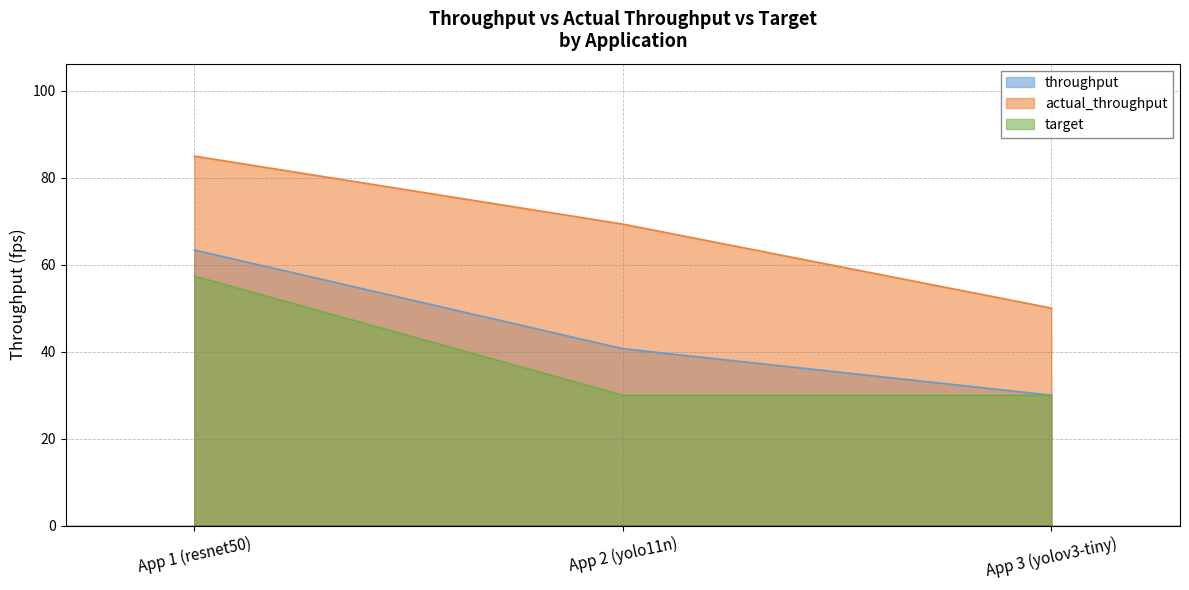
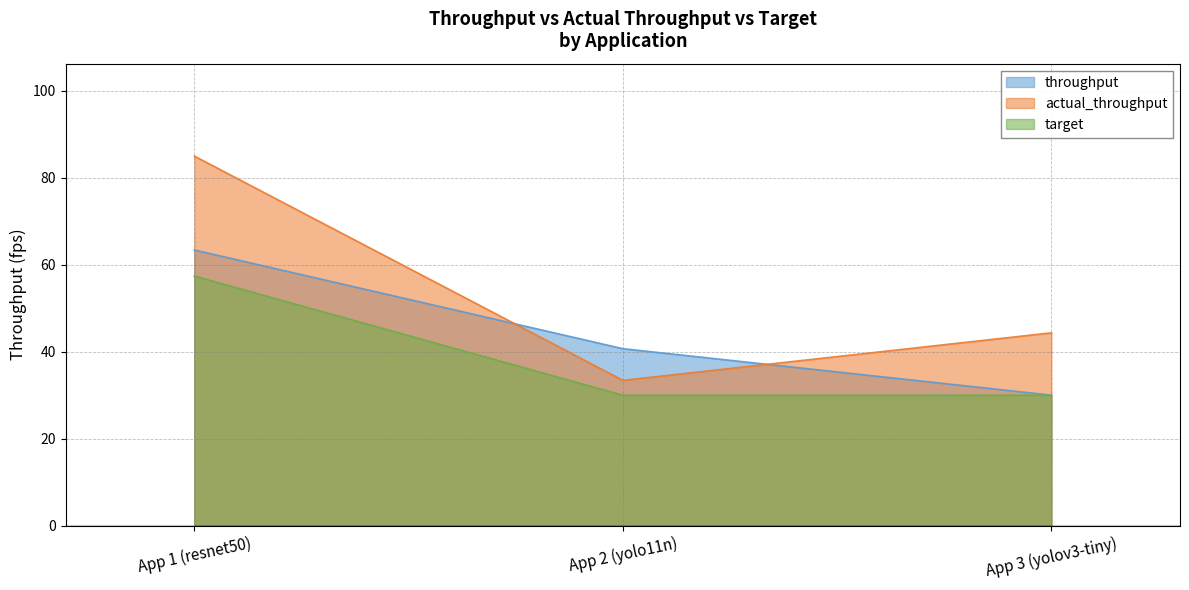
actual_throughput, App 2 (yolo11n): 69 -> 33
actual_throughput, App 3 (yolov3-tiny): 50 -> 44
